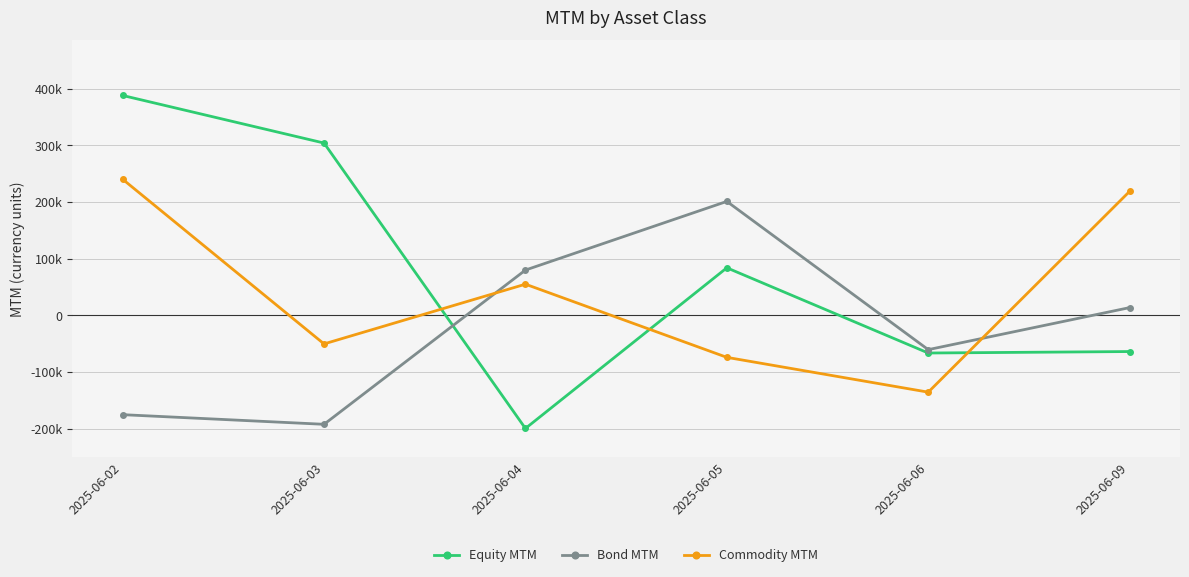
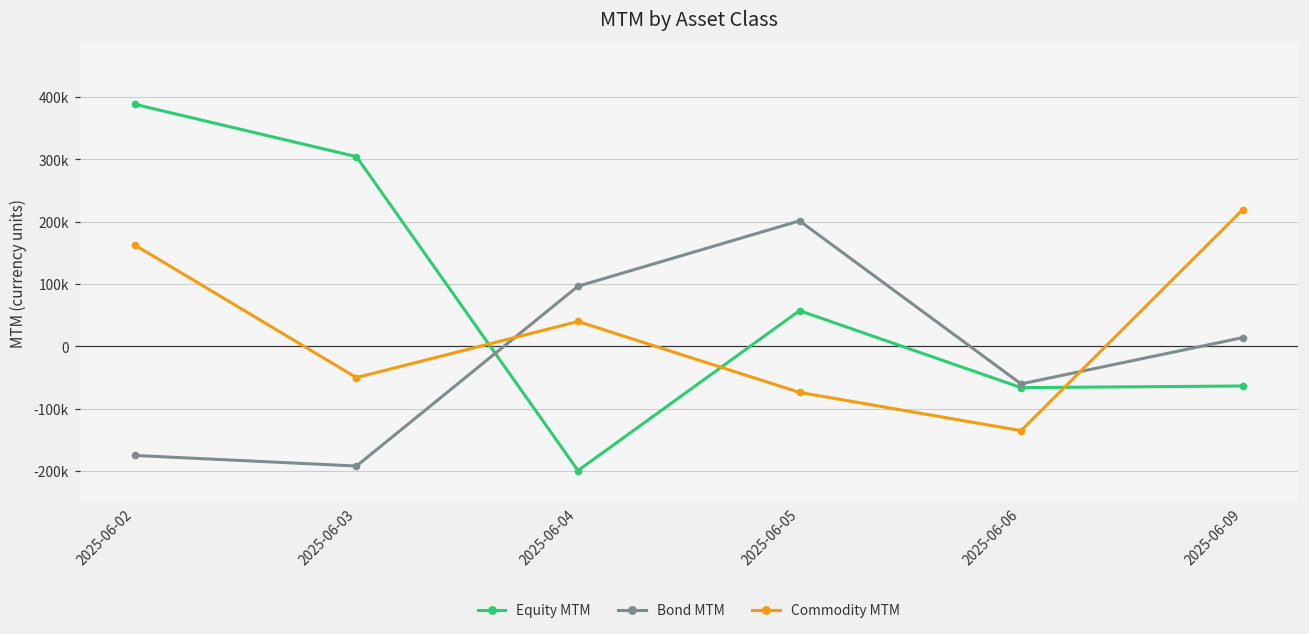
Commodity MTM, 2025-06-02: 240000 -> 160000
Bond MTM, 2025-06-04: 80000 -> 100000
Commodity MTM, 2025-06-04: 60000 -> 40000
Equity MTM, 2025-06-05: 80000 -> 60000
